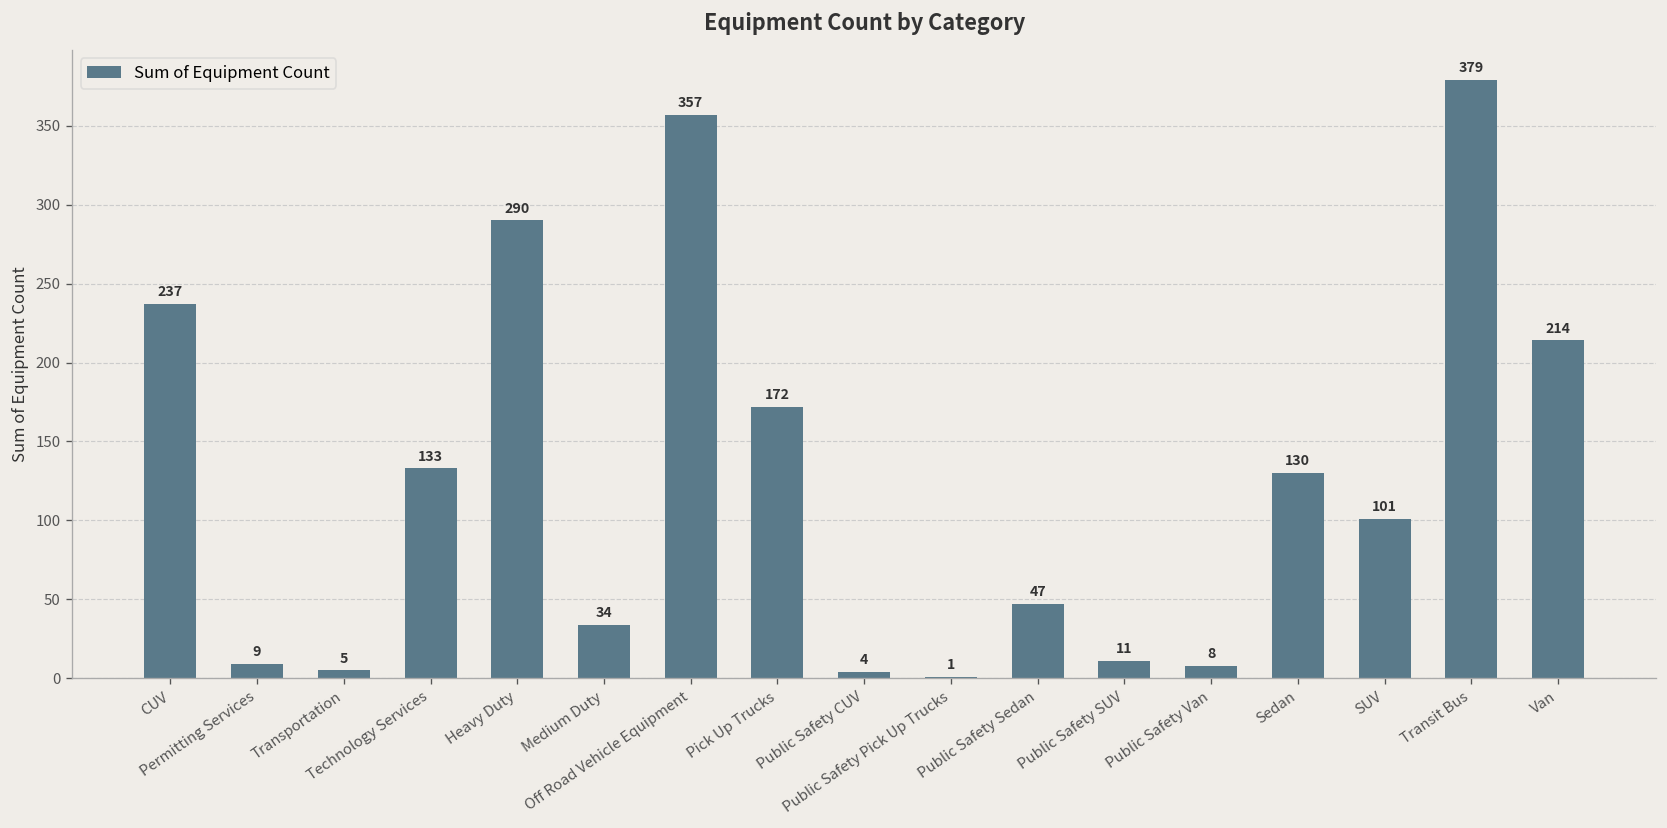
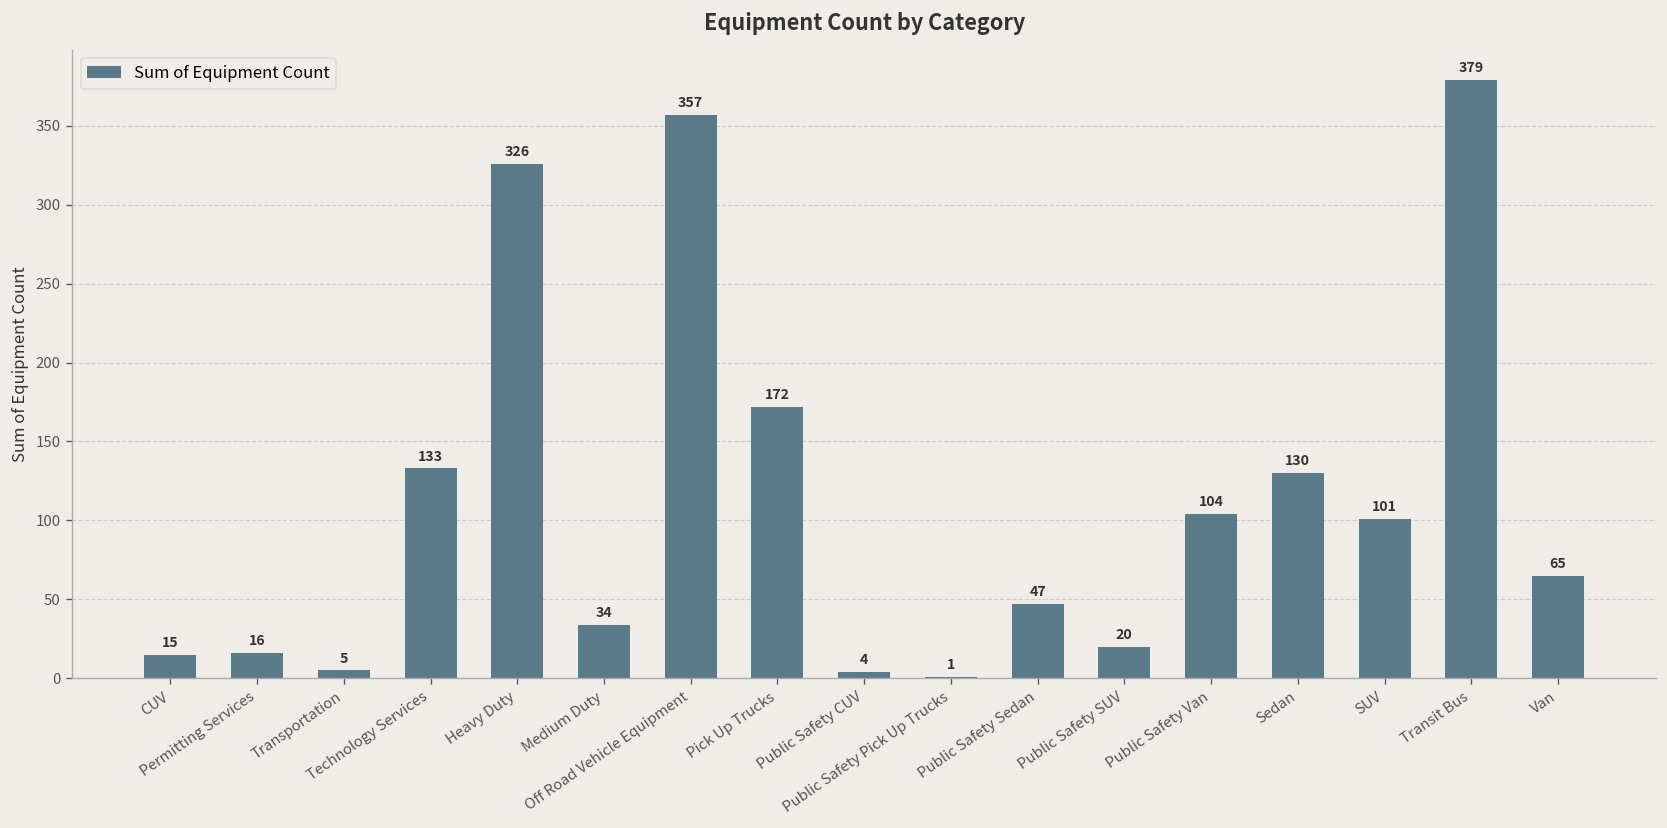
CUV: 237 -> 15
Permitting Services: 9 -> 16
Heavy Duty: 290 -> 326
Public Safety SUV: 11 -> 20
Public Safety Van: 8 -> 104
Van: 214 -> 65
